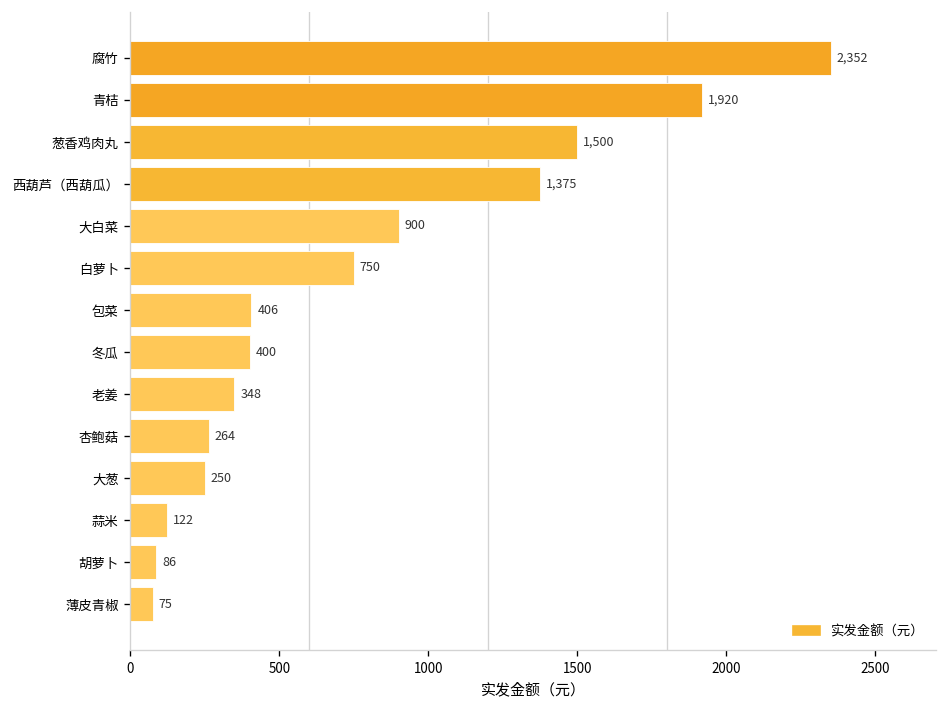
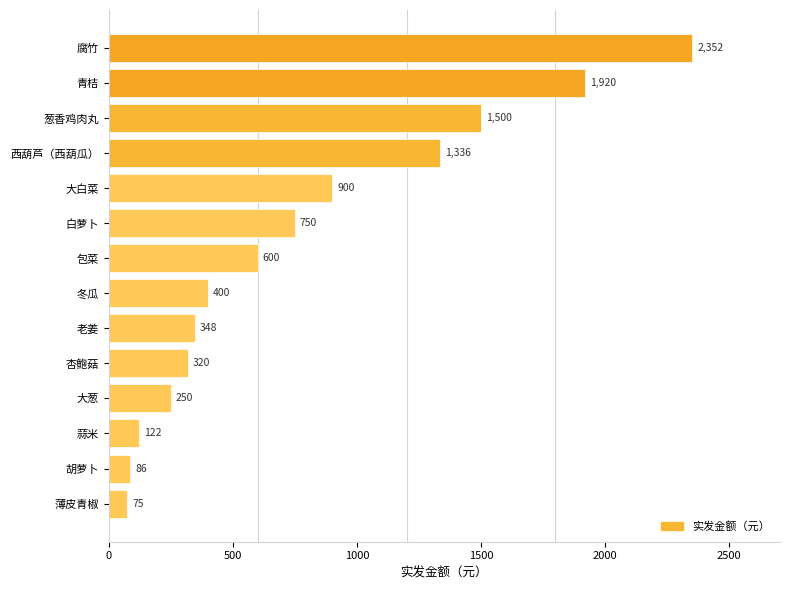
西葫芦（西葫瓜）: 1,375 -> 1,336
包菜: 406 -> 600
杏鲍菇: 264 -> 320
